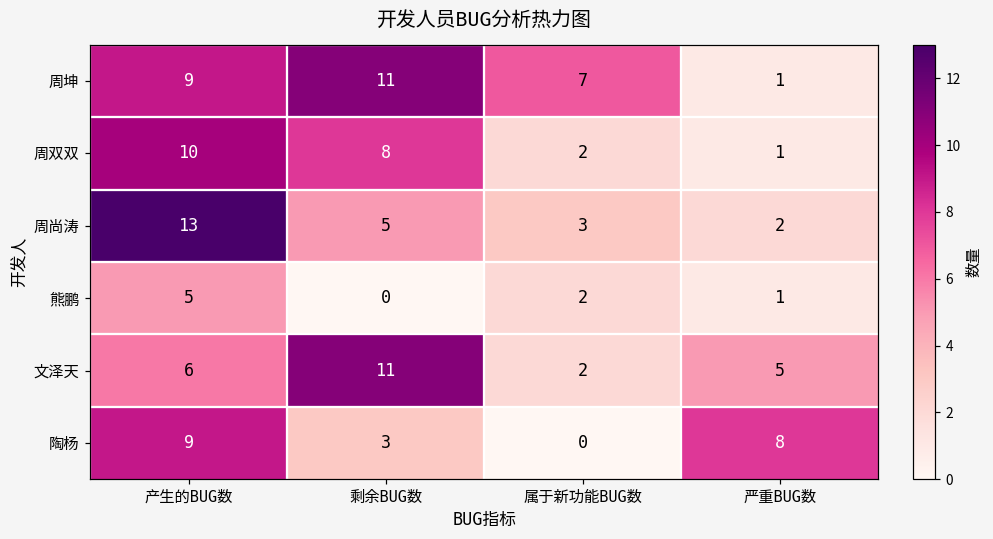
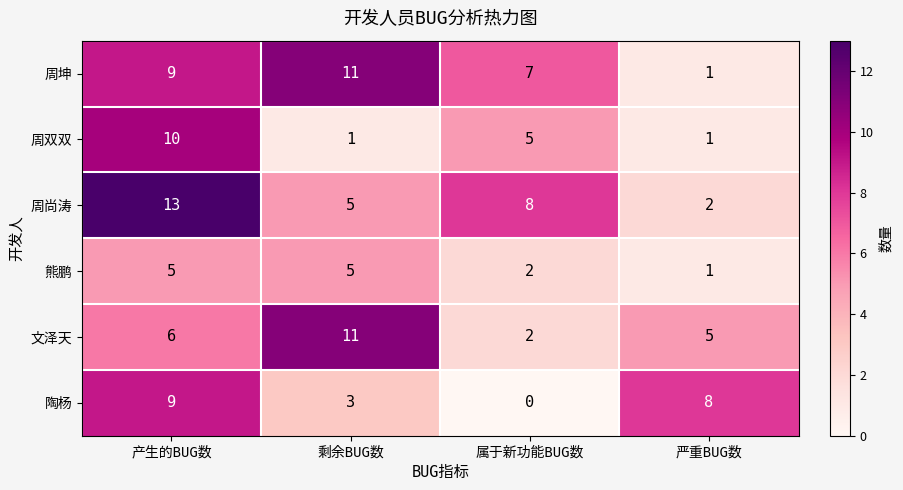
周双双, 剩余BUG数: 8 -> 1
周双双, 属于新功能BUG数: 2 -> 5
周尚涛, 属于新功能BUG数: 3 -> 8
熊鹏, 剩余BUG数: 0 -> 5
